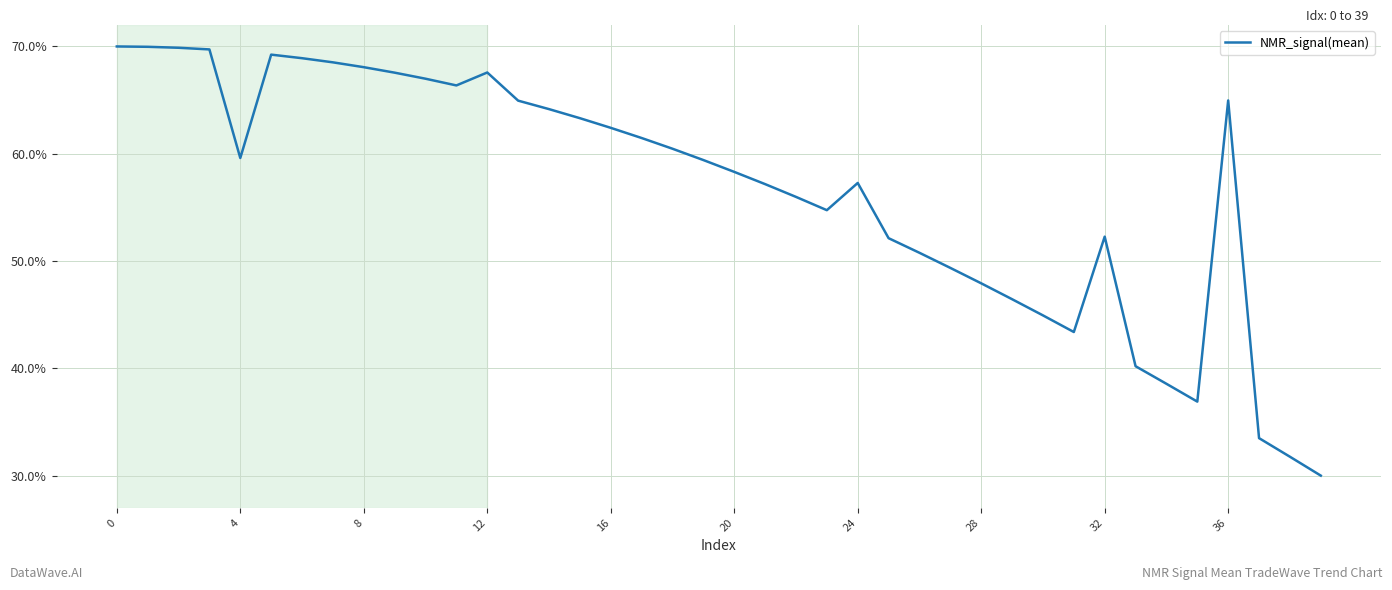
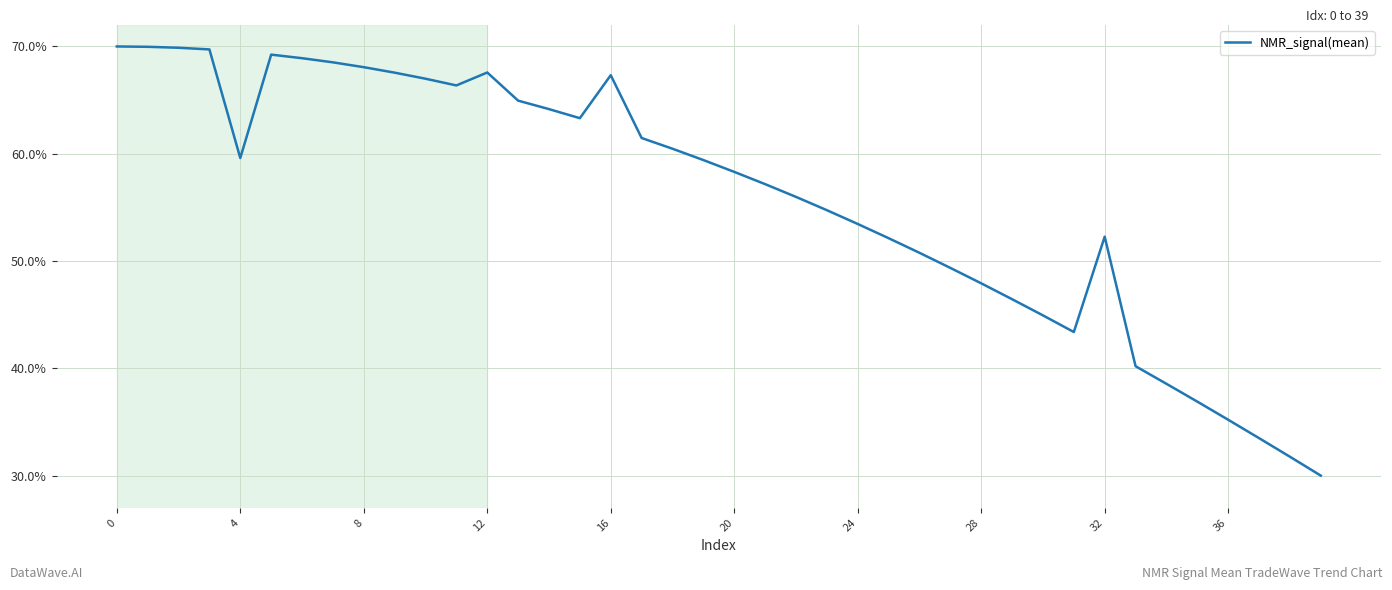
16: 62.4% -> 67.3%
24: 57.3% -> 53.5%
36: 65.0% -> 35.2%
